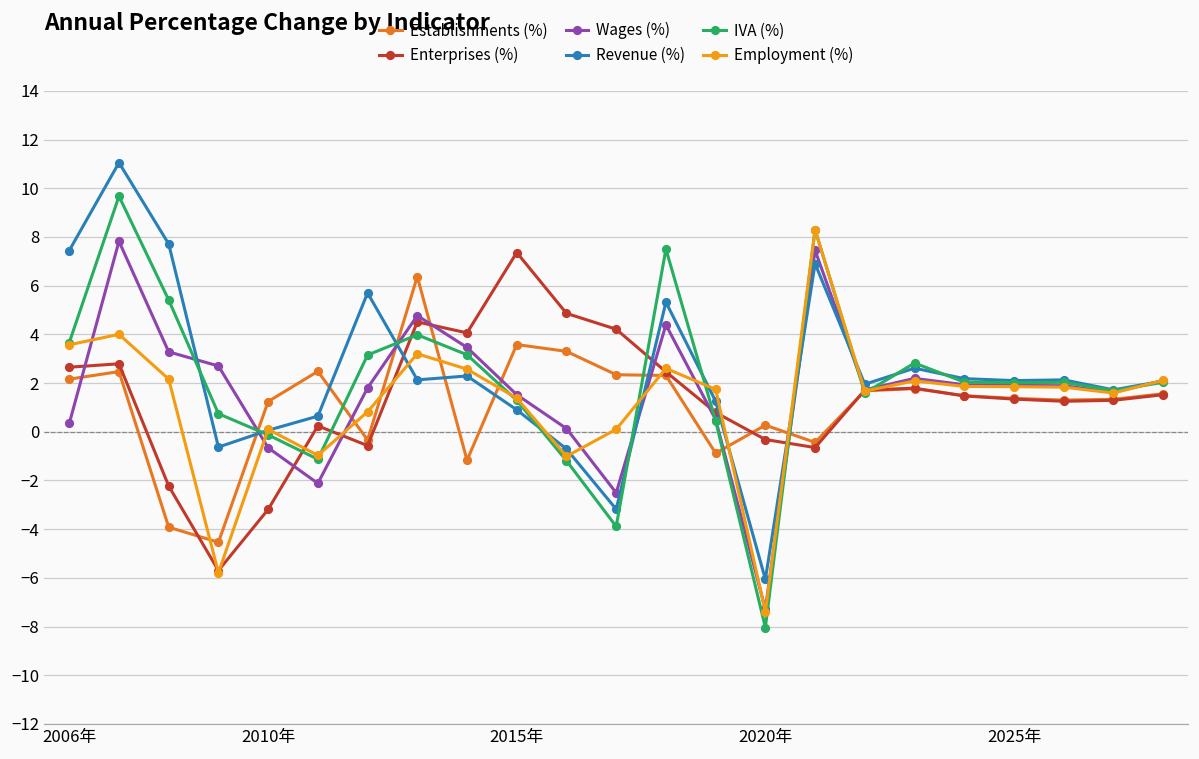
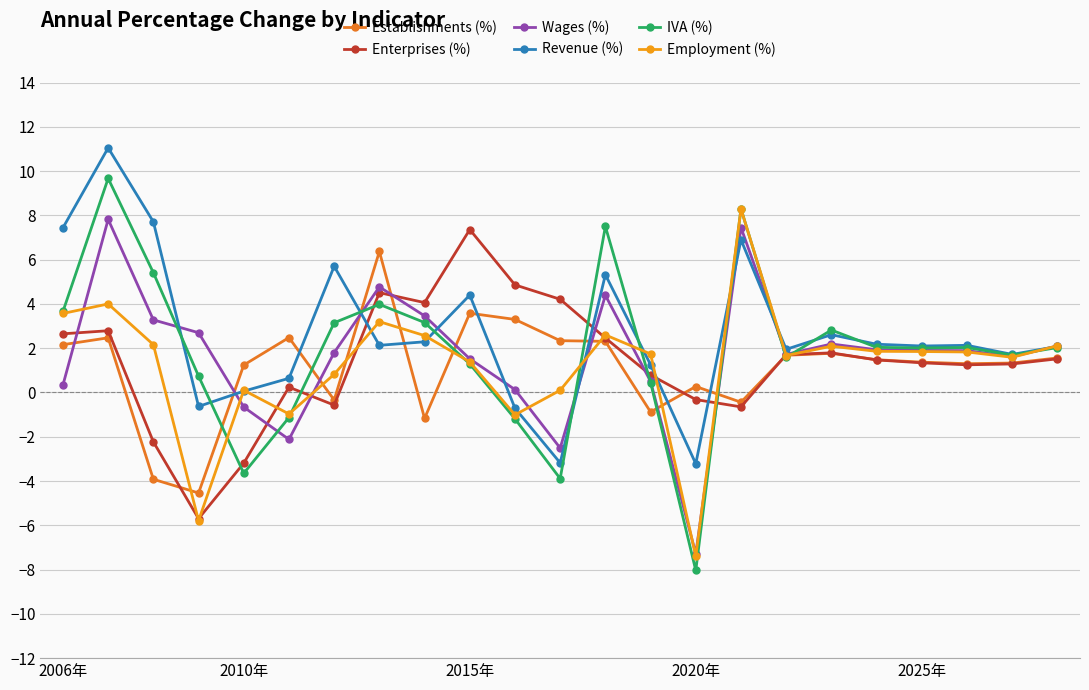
IVA (%), 2010年: -0.1 -> -3.7
Revenue (%), 2015年: 0.9 -> 4.4
Revenue (%), 2020年: -6.1 -> -3.2
